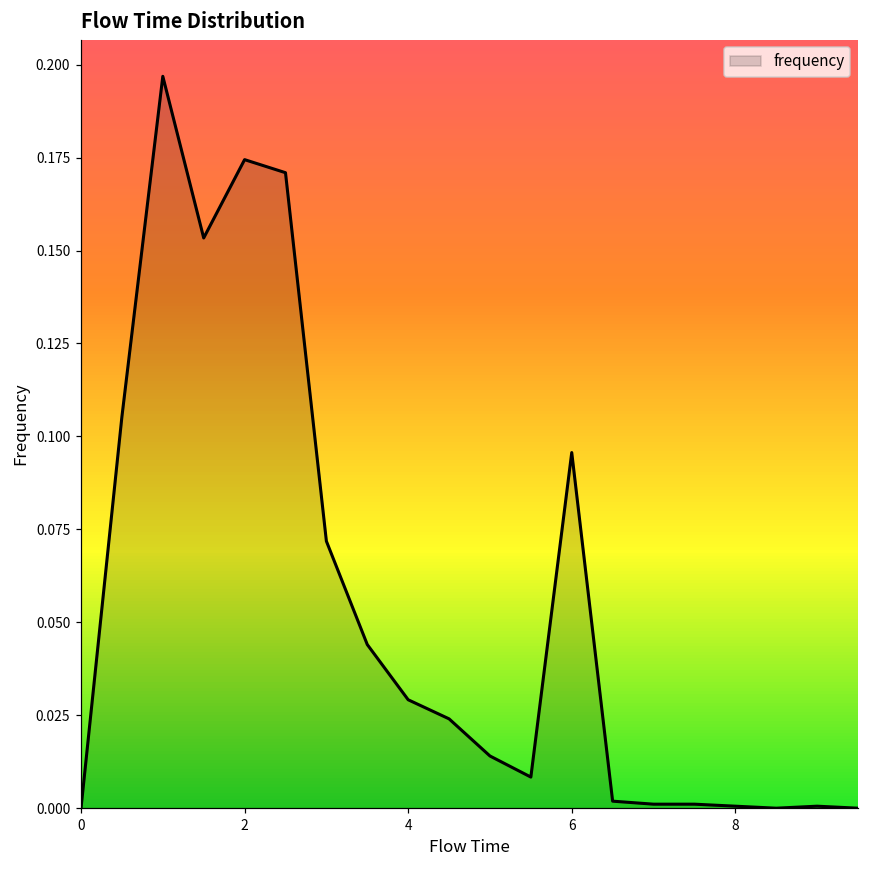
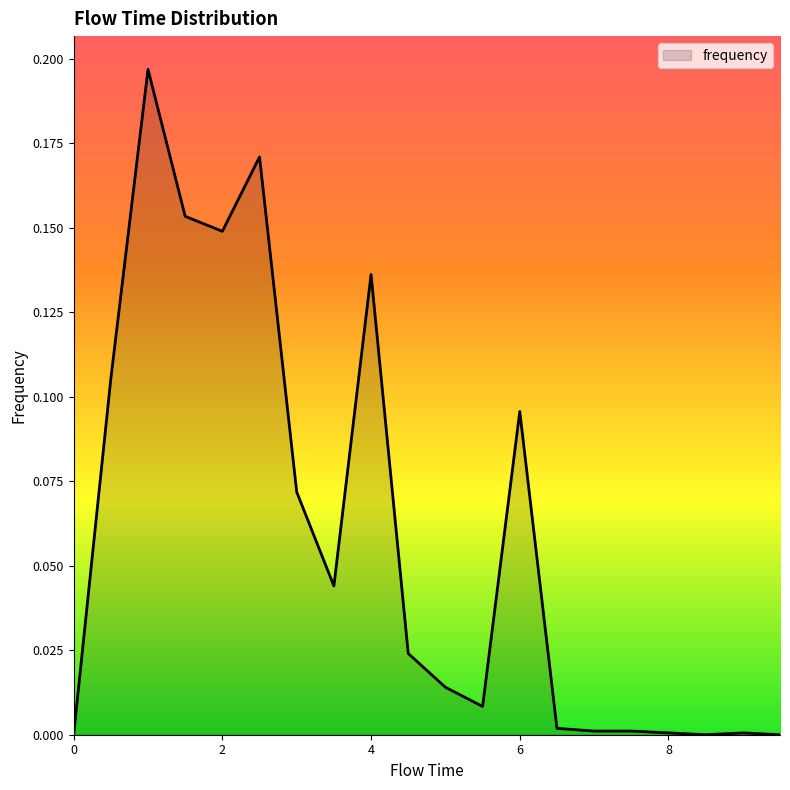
2: 0.174 -> 0.149
4: 0.029 -> 0.136
